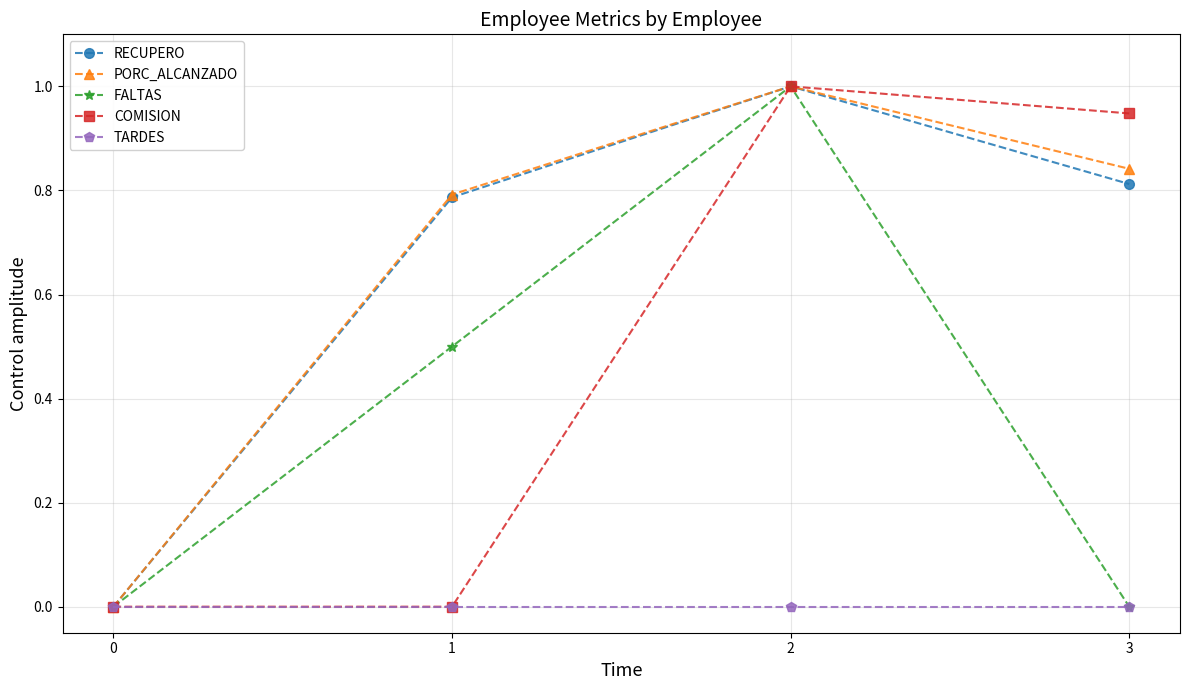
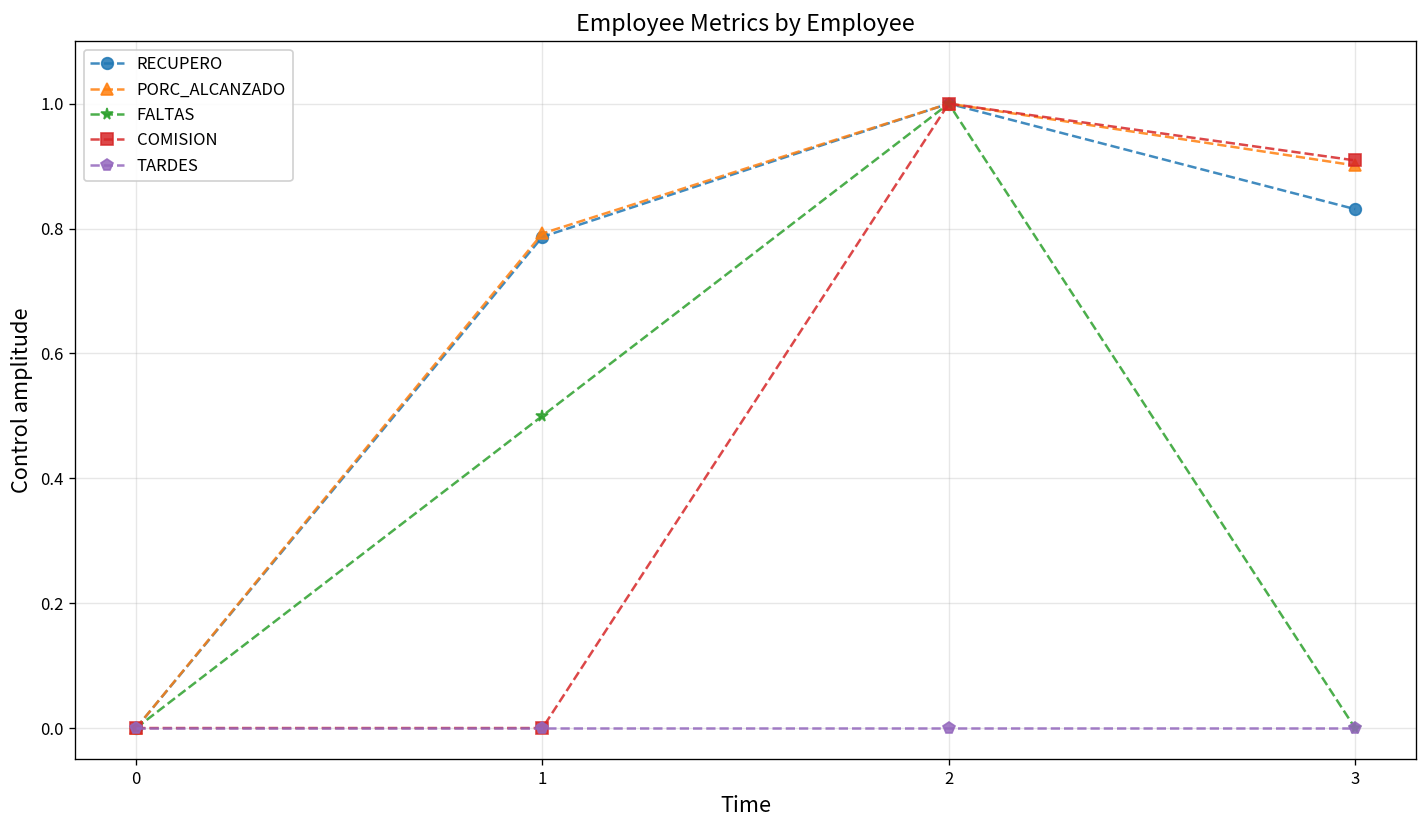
RECUPERO, 3: 0.81 -> 0.83
PORC_ALCANZADO, 3: 0.84 -> 0.90
COMISION, 3: 0.95 -> 0.91
